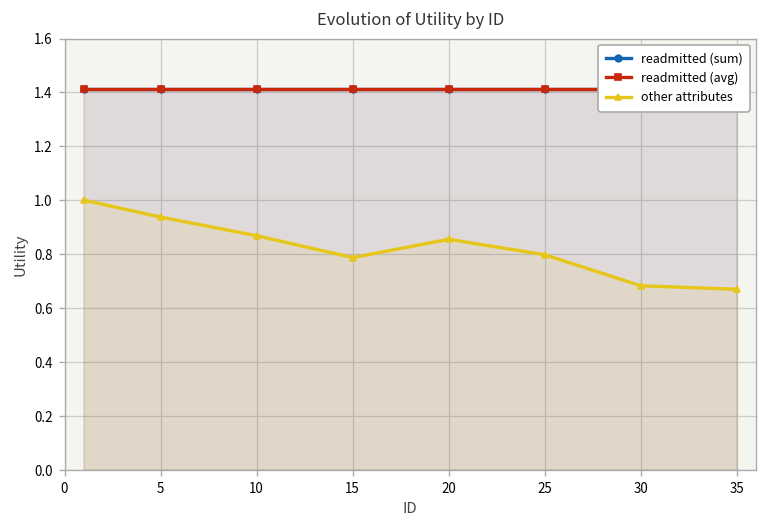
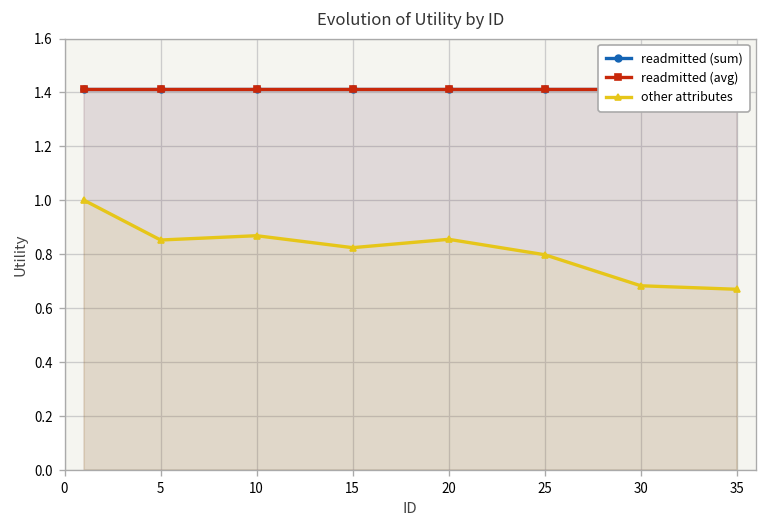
other attributes, 5: 0.94 -> 0.85
other attributes, 15: 0.79 -> 0.82
